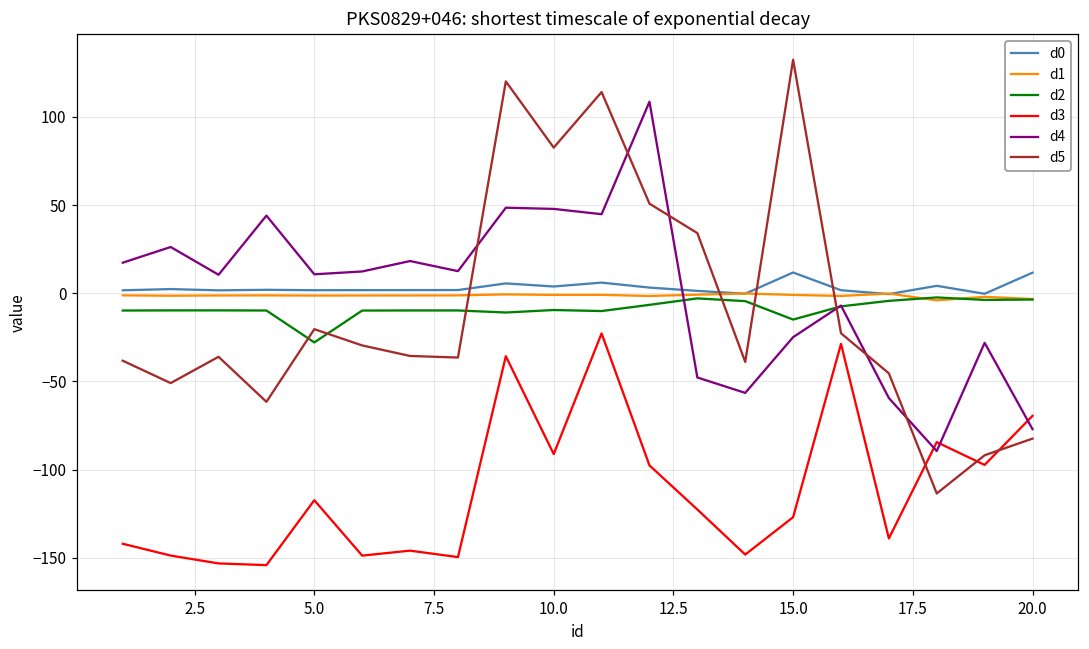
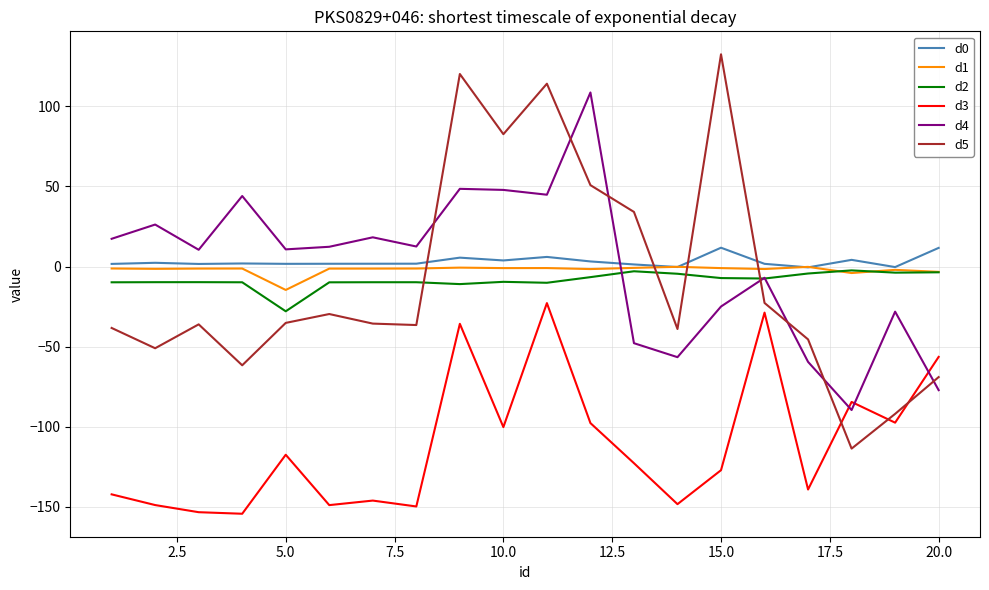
d1, 5.0: -1 -> -15
d5, 5.0: -20 -> -35
d3, 10.0: -91 -> -100
d2, 15.0: -15 -> -7
d3, 20.0: -70 -> -56
d5, 20.0: -82 -> -69
